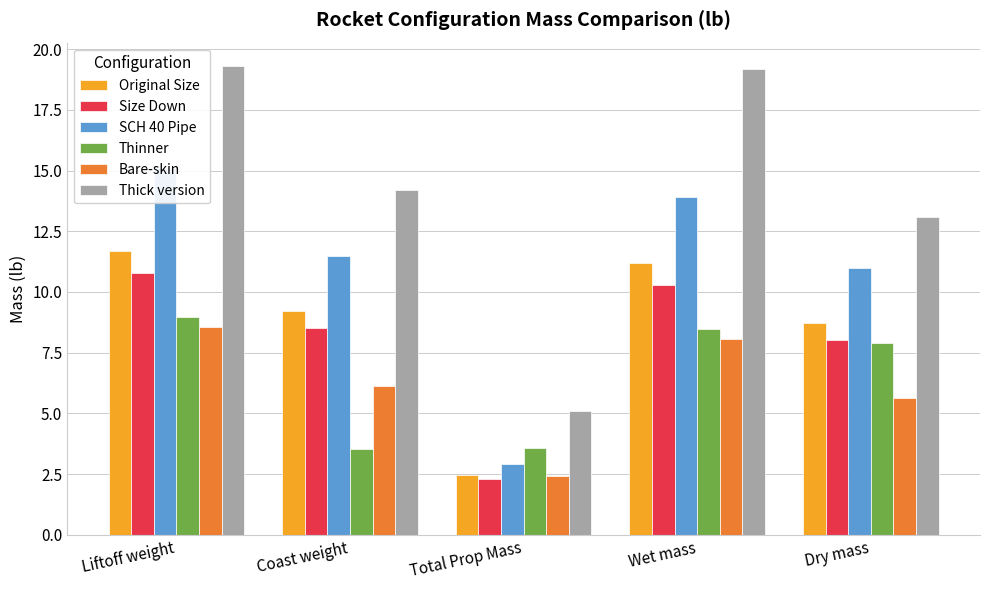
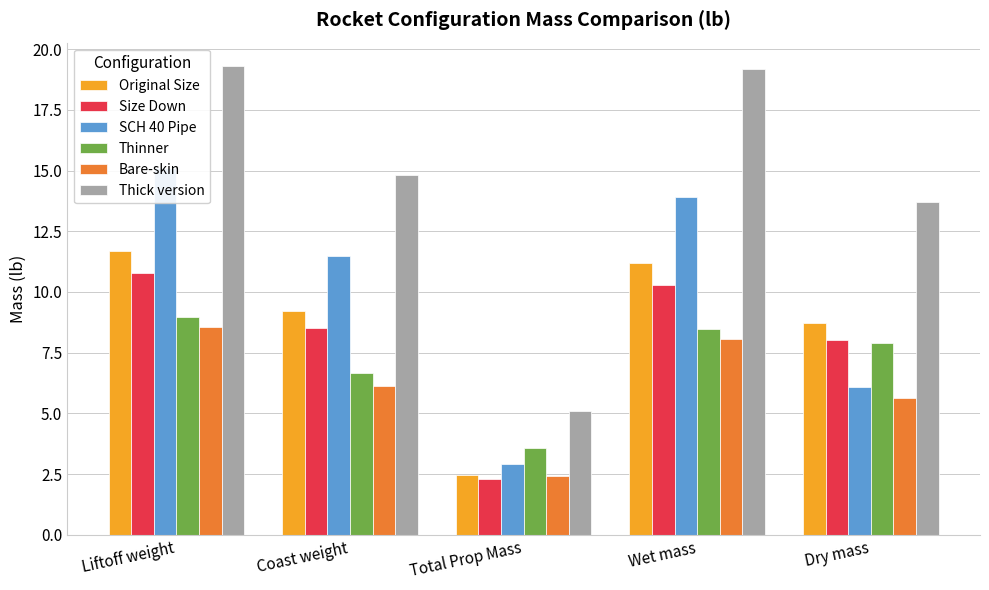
Thinner, Coast weight: 3.5 -> 6.7
Thick version, Coast weight: 14.2 -> 14.8
SCH 40 Pipe, Dry mass: 11.0 -> 6.1
Thick version, Dry mass: 13.1 -> 13.7
